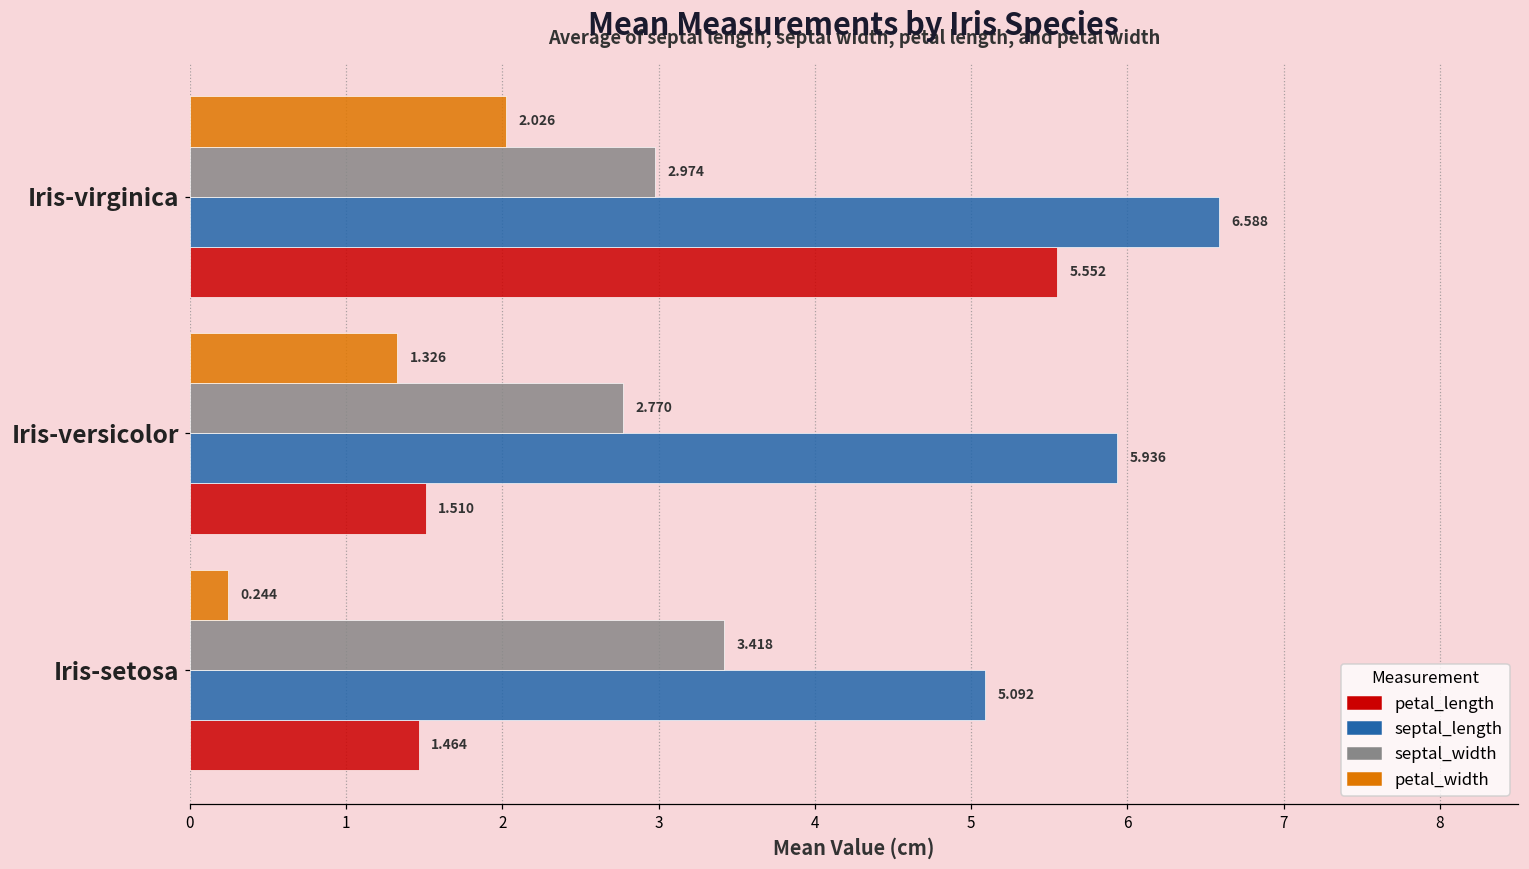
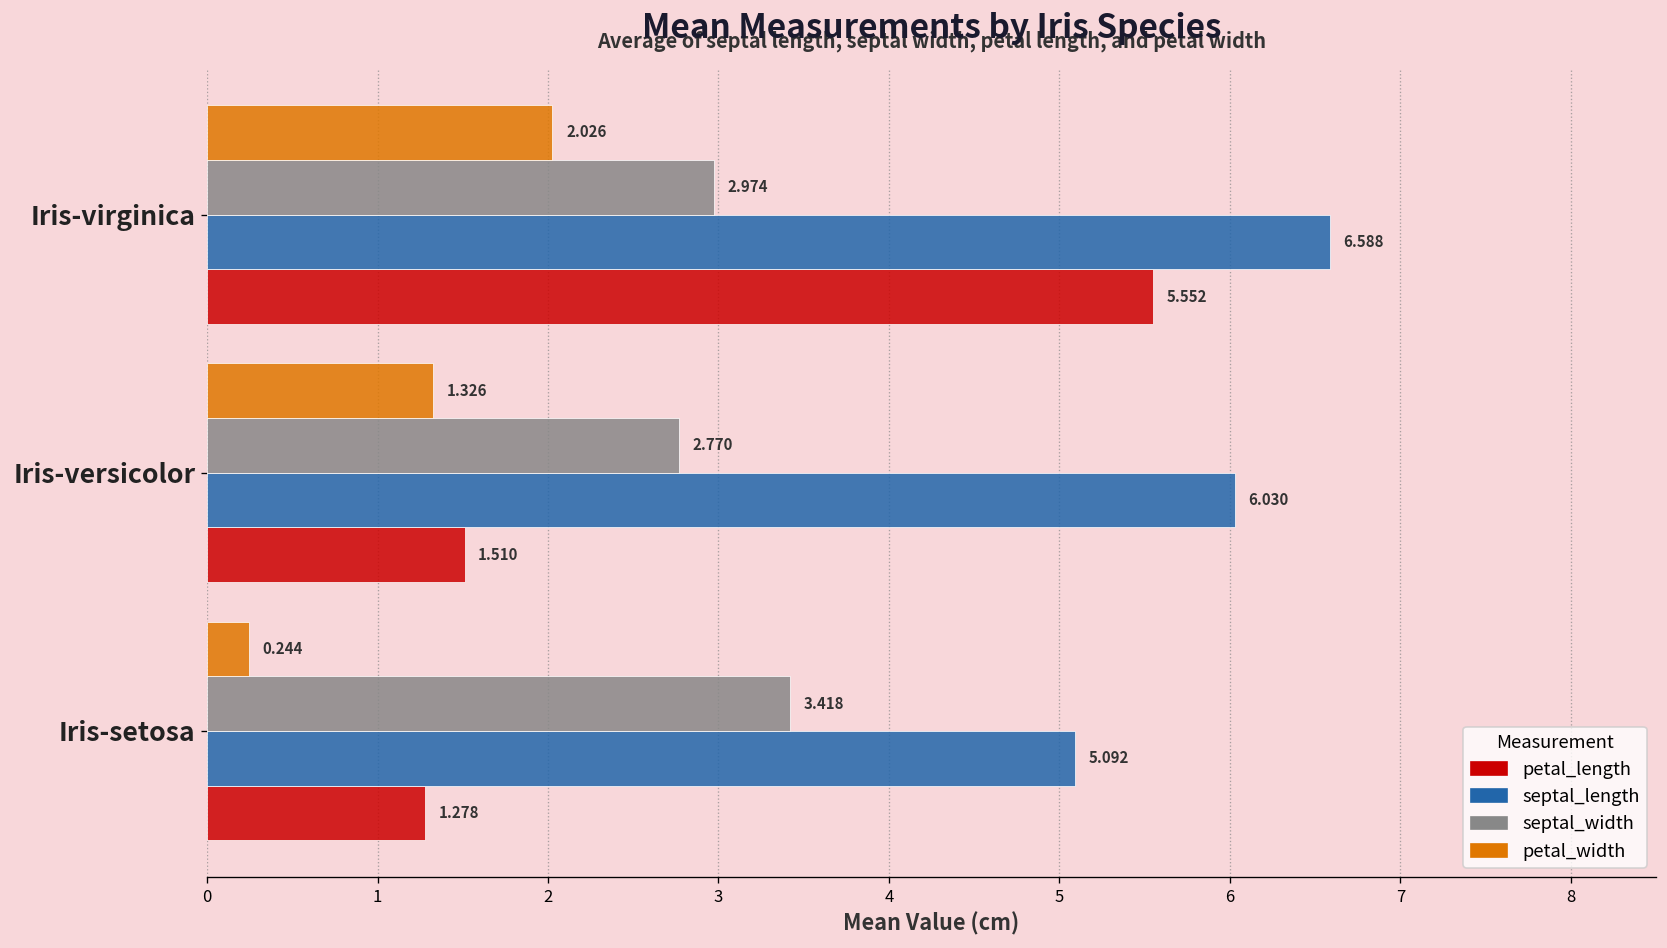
septal_length, Iris-versicolor: 5.936 -> 6.030
petal_length, Iris-setosa: 1.464 -> 1.278
